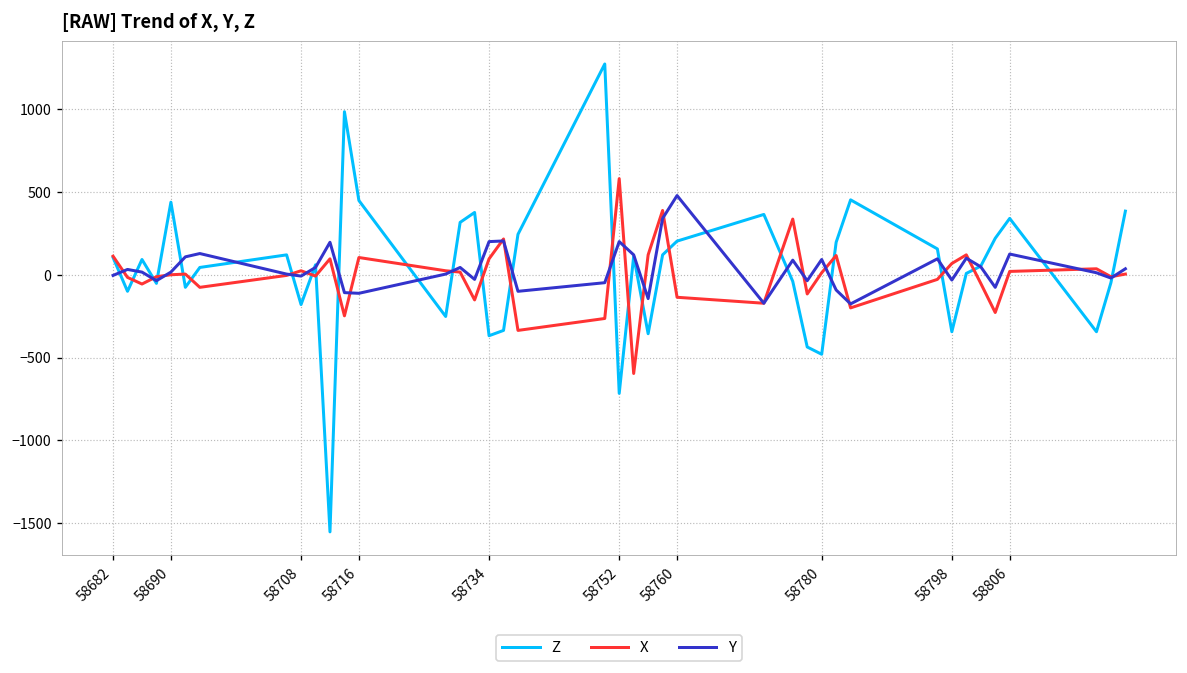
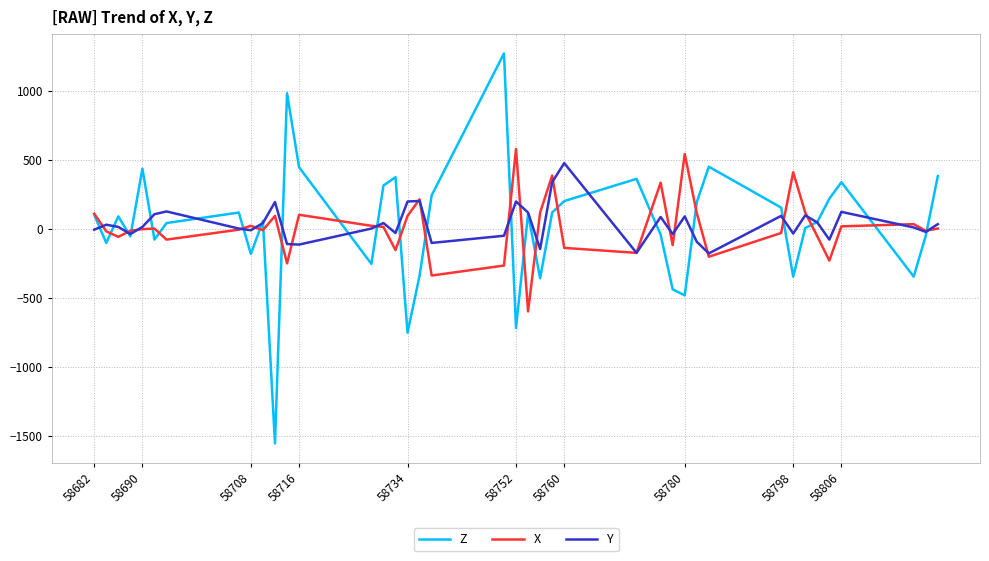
Z, 58734: -370 -> -750
X, 58780: 10 -> 540
X, 58798: 70 -> 410
